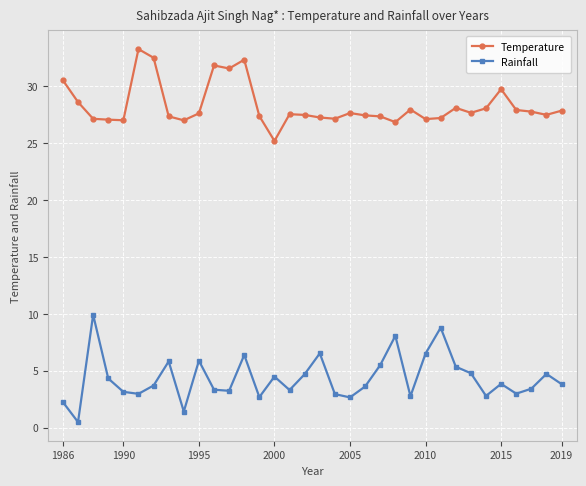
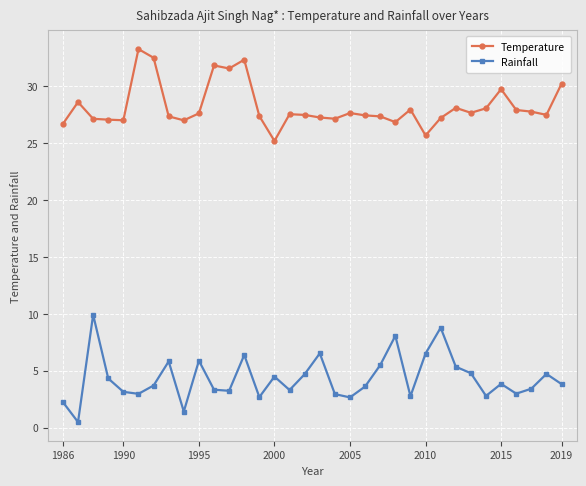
Temperature, 1986: 30.5 -> 26.7
Temperature, 2010: 27.1 -> 25.7
Temperature, 2019: 27.8 -> 30.2
